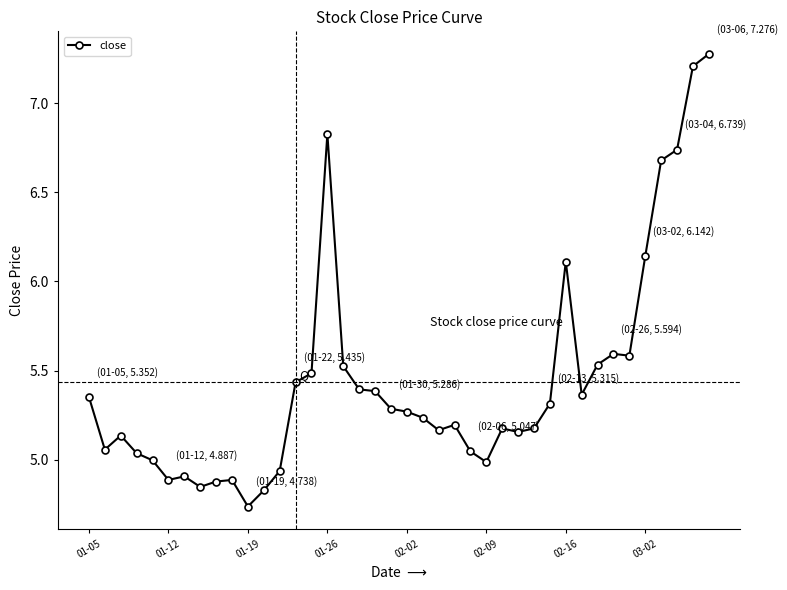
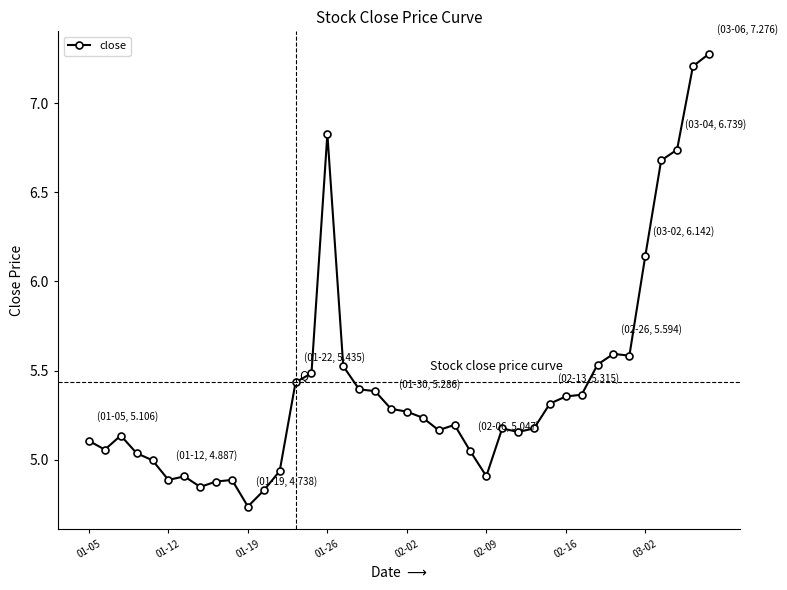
01-05: 5.352 -> 5.106
02-09: 4.99 -> 4.91
02-16: 6.11 -> 5.36
